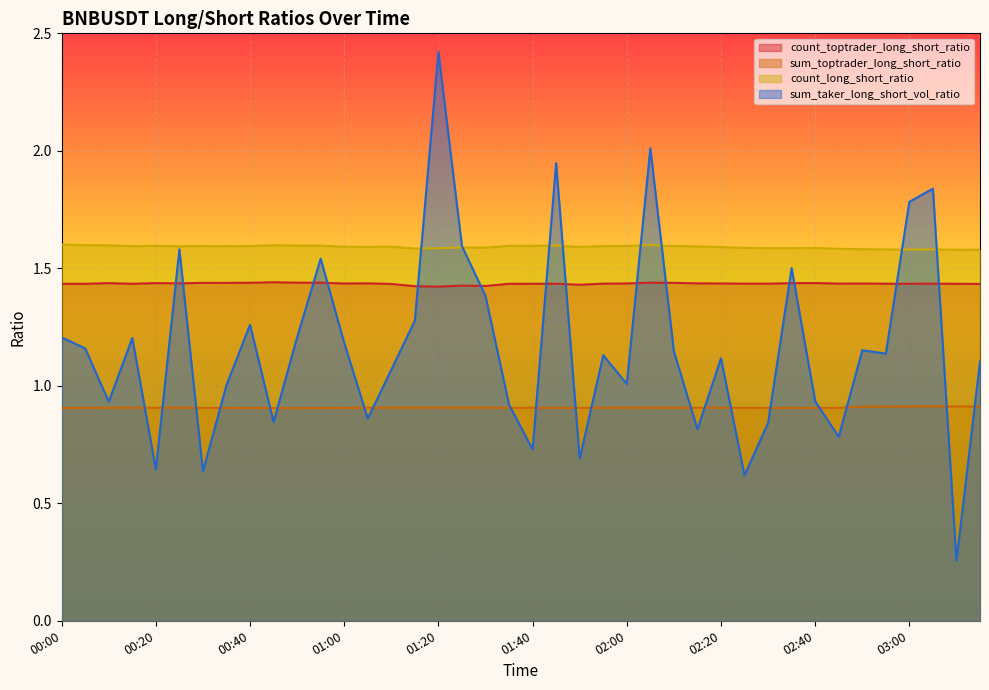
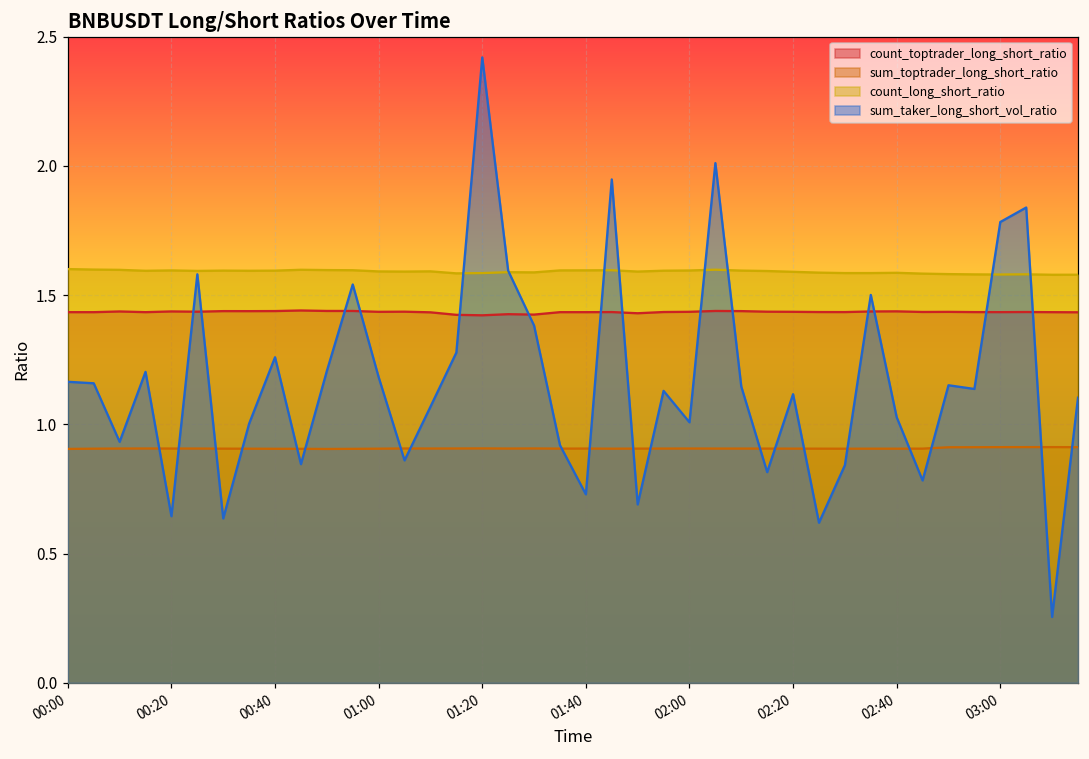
sum_taker_long_short_vol_ratio, 00:00: 1.21 -> 1.16
sum_taker_long_short_vol_ratio, 02:40: 0.93 -> 1.03
